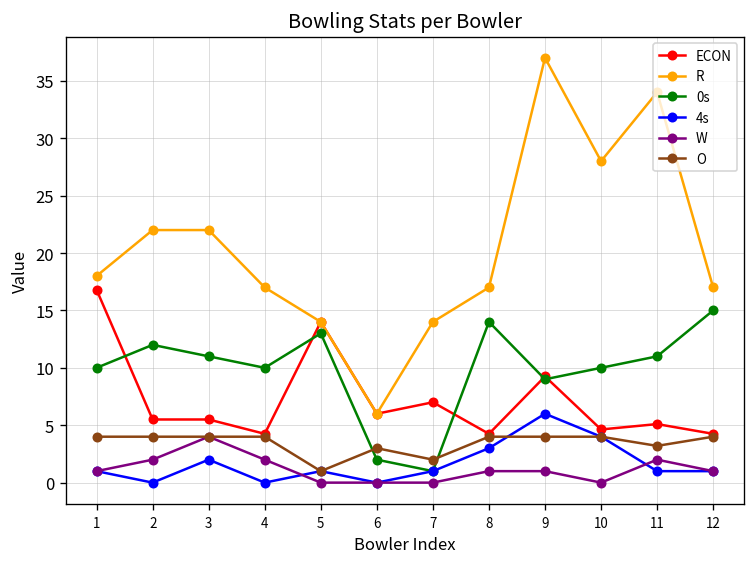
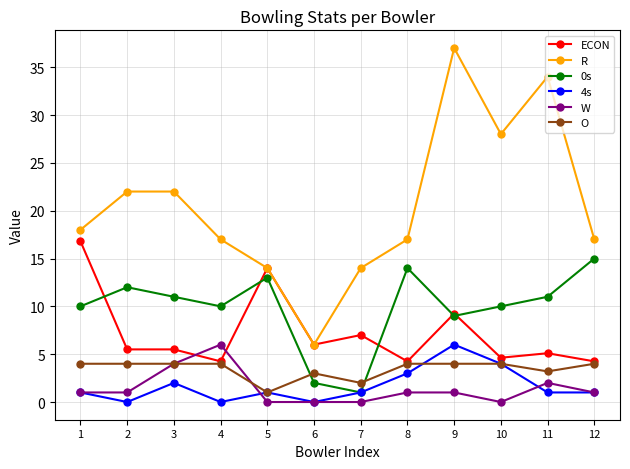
W, 2: 2 -> 1
W, 4: 2 -> 6
